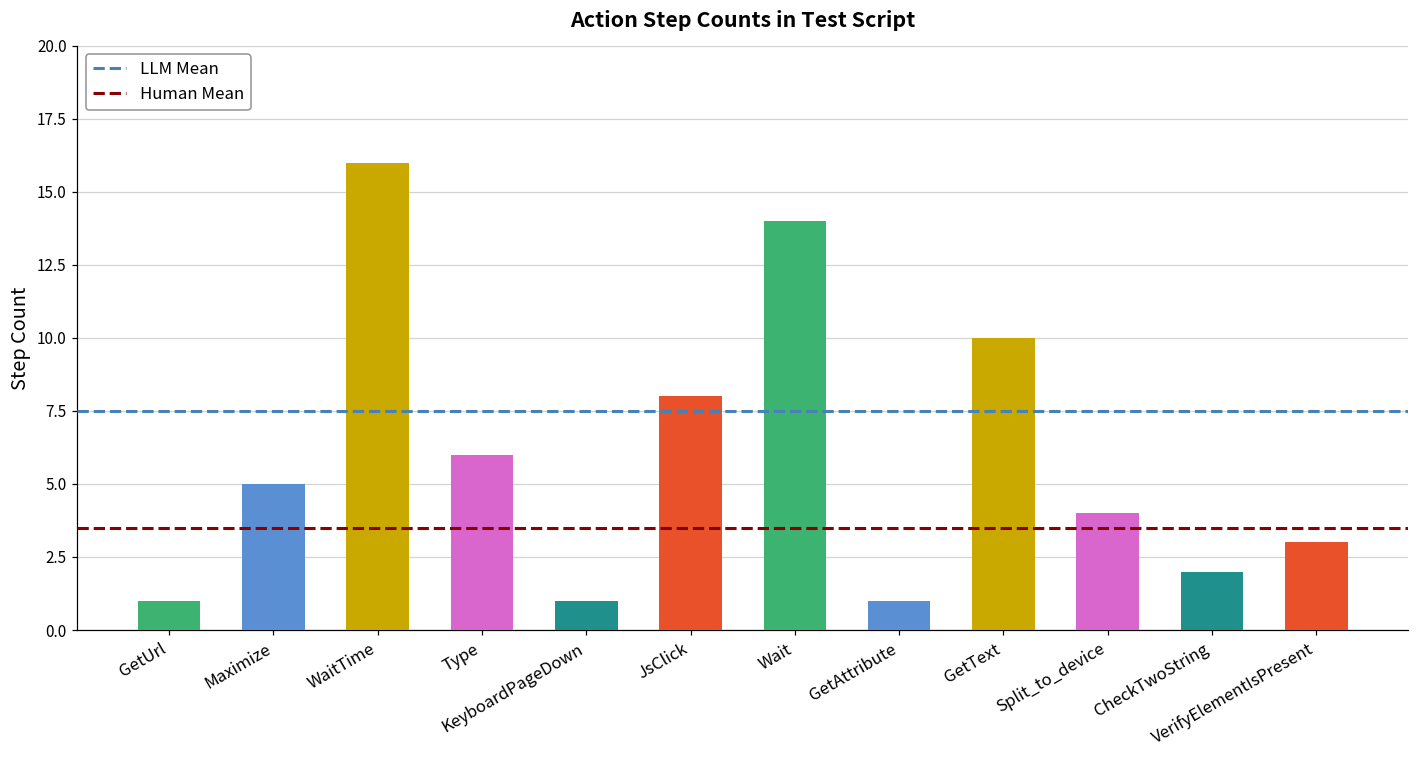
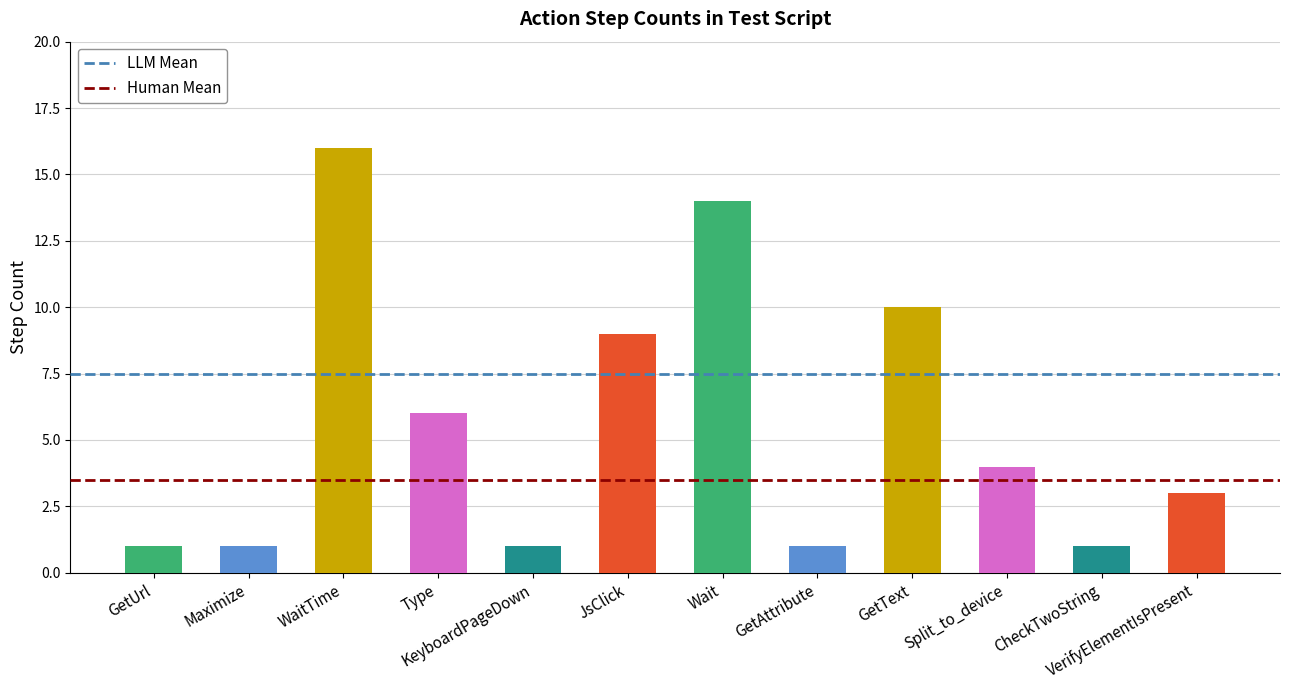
Maximize: 5 -> 1
JsClick: 8 -> 9
CheckTwoString: 2 -> 1
